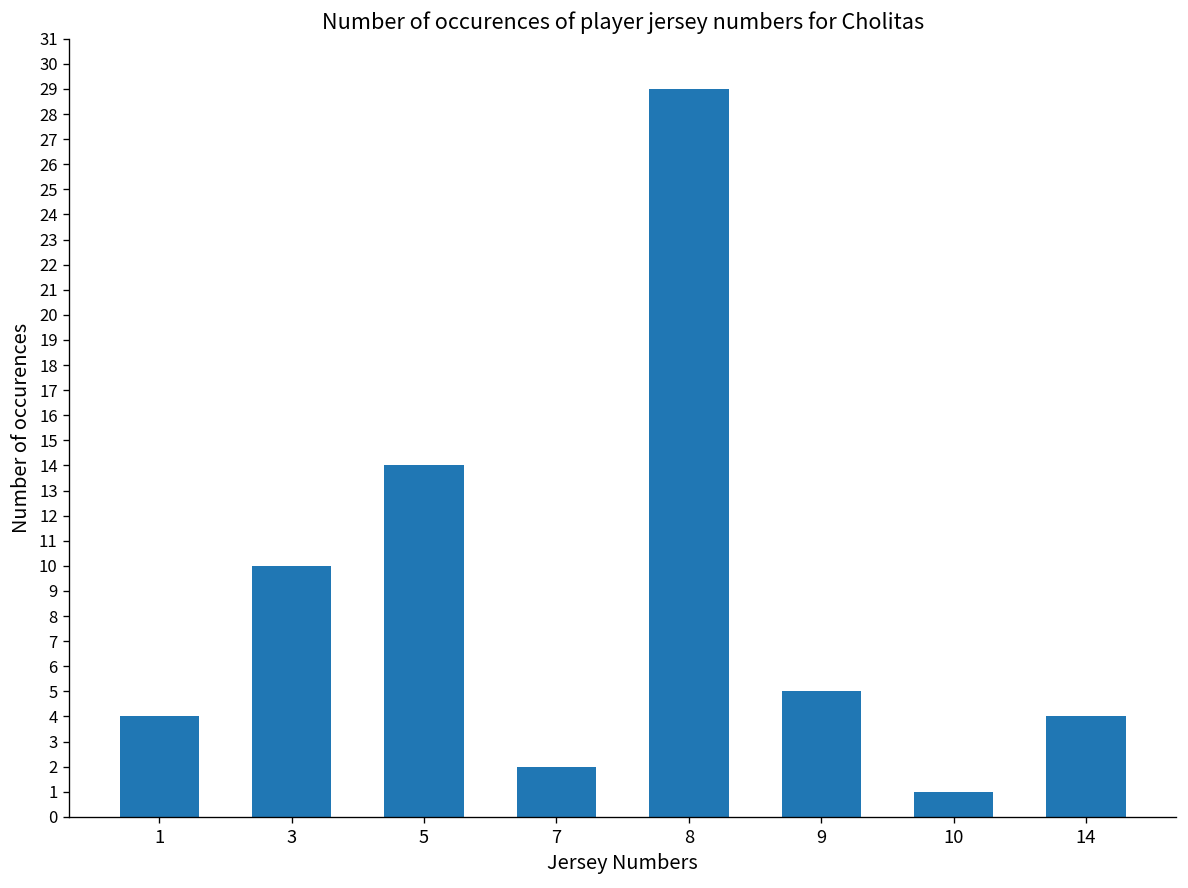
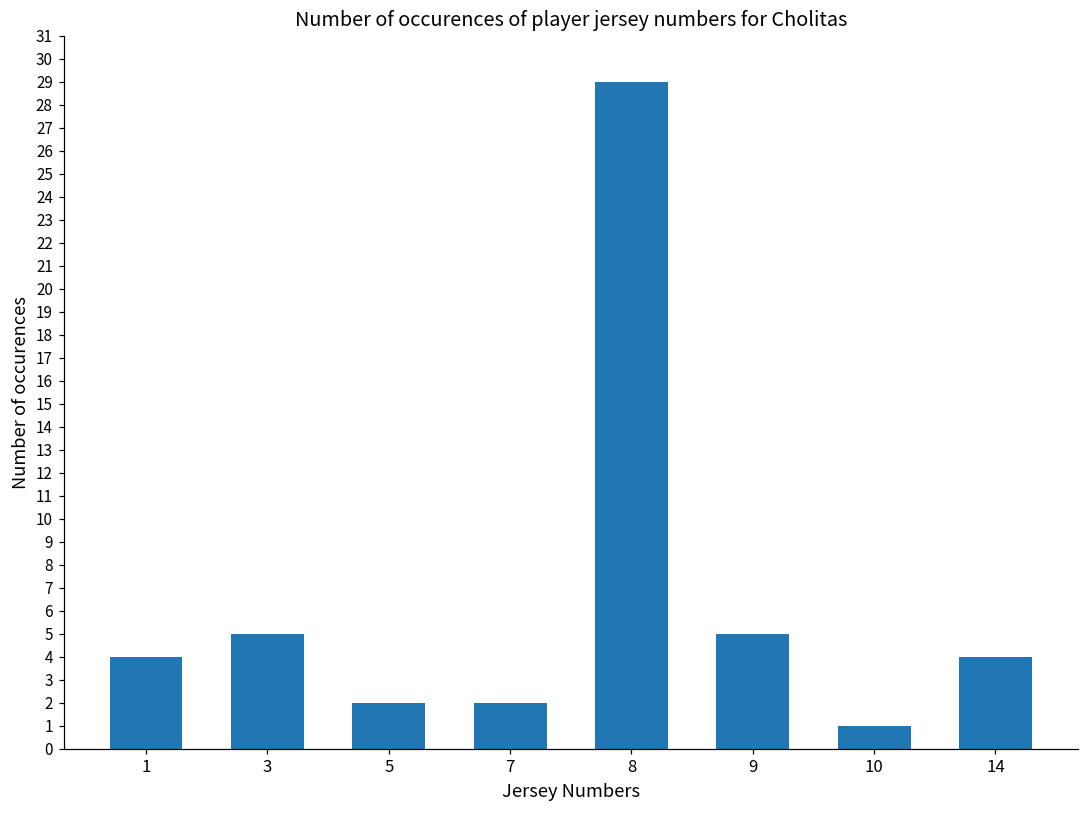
3: 10 -> 5
5: 14 -> 2
